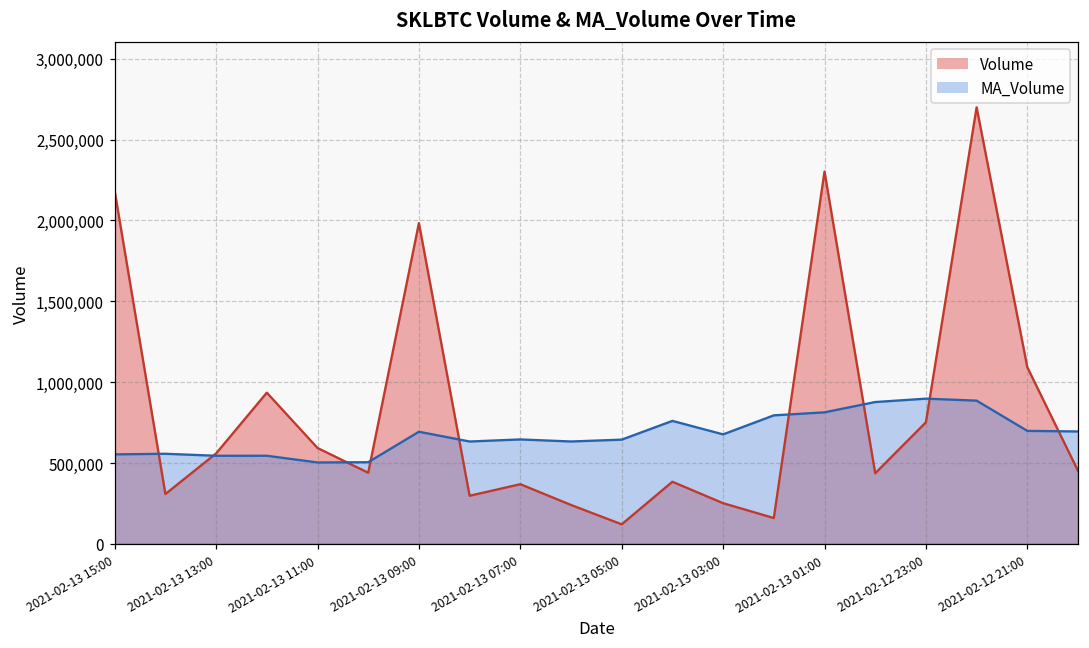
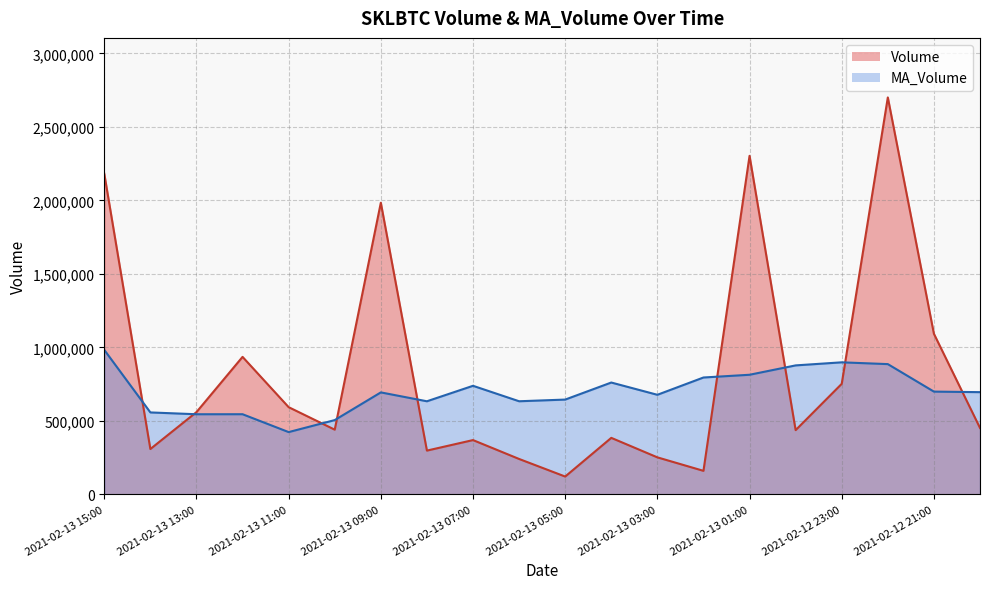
MA_Volume, 2021-02-13 15:00: 550,000 -> 980,000
MA_Volume, 2021-02-13 11:00: 500,000 -> 420,000
MA_Volume, 2021-02-13 07:00: 650,000 -> 740,000
